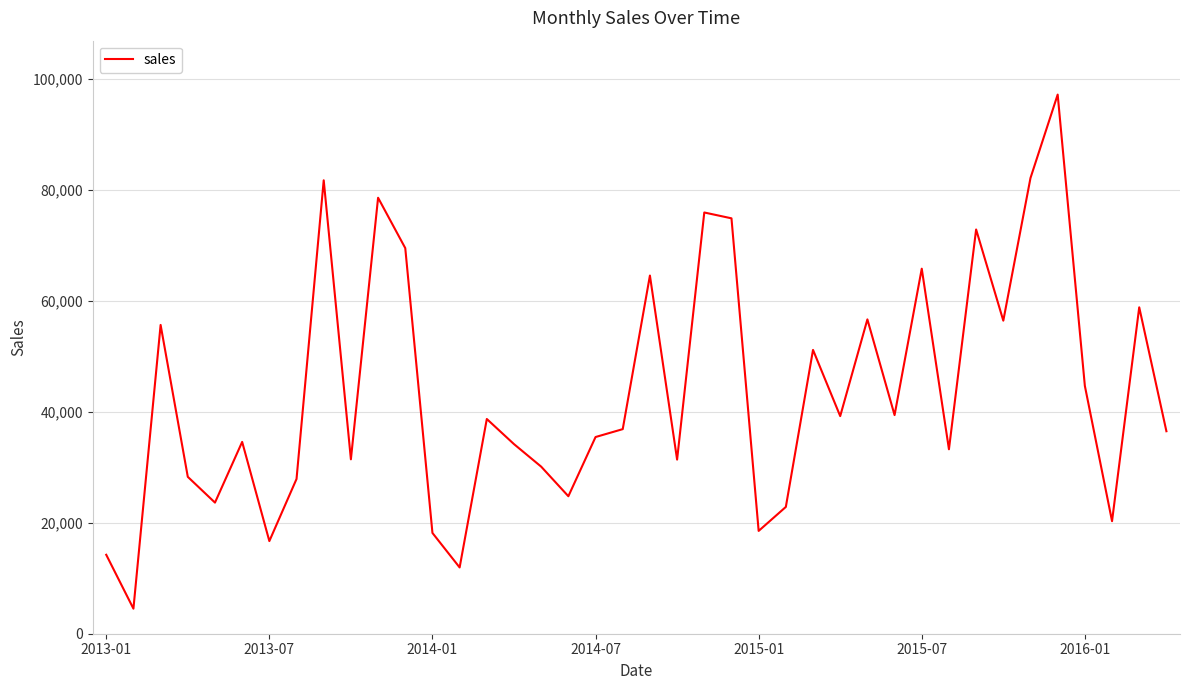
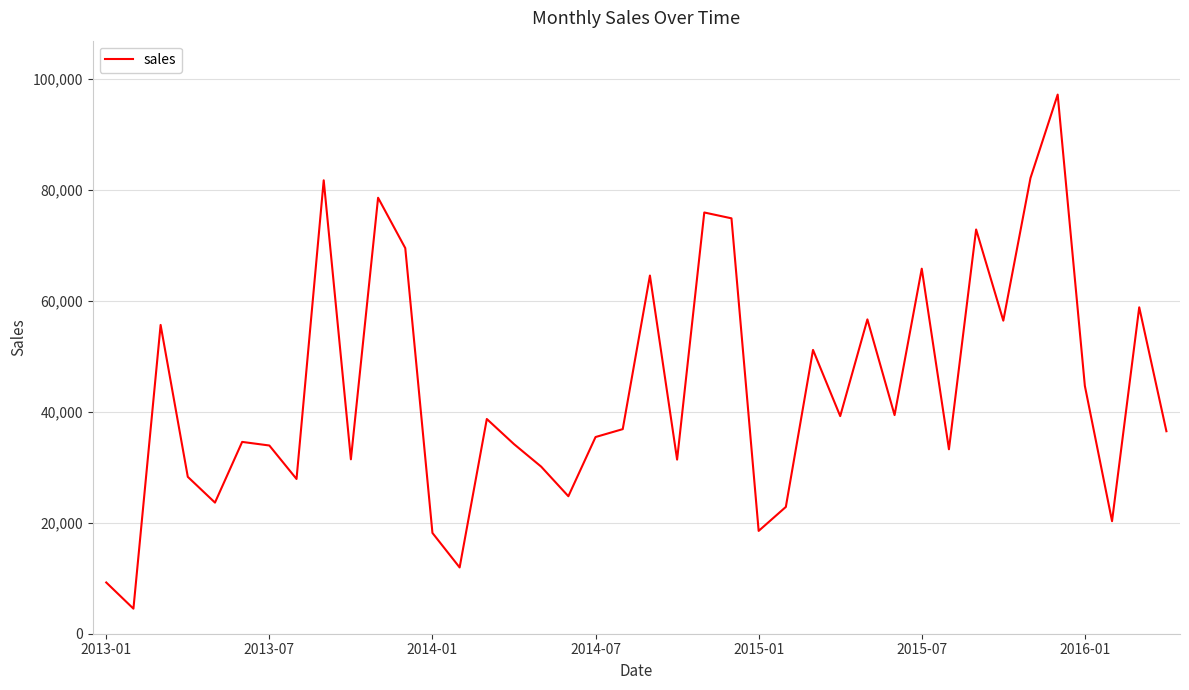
2013-01: 14,000 -> 9,000
2013-07: 17,000 -> 34,000
